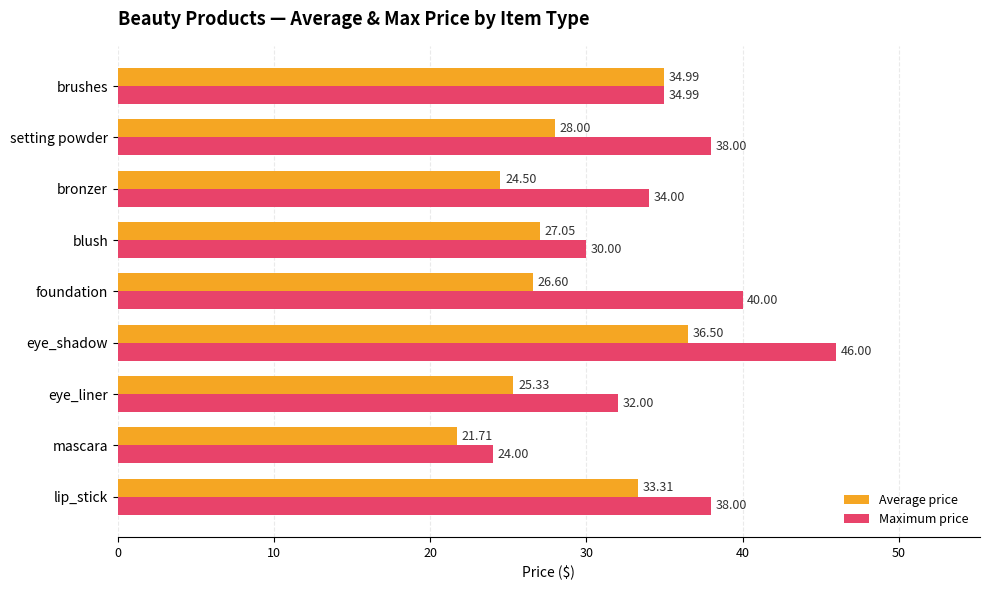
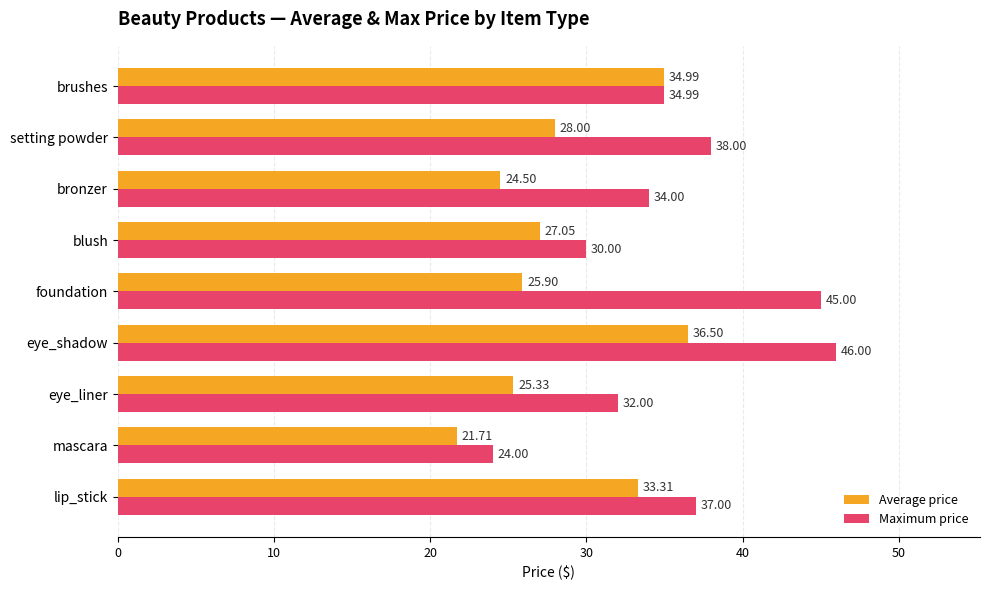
Average price, foundation: 26.60 -> 25.90
Maximum price, foundation: 40.00 -> 45.00
Maximum price, lip_stick: 38.00 -> 37.00
